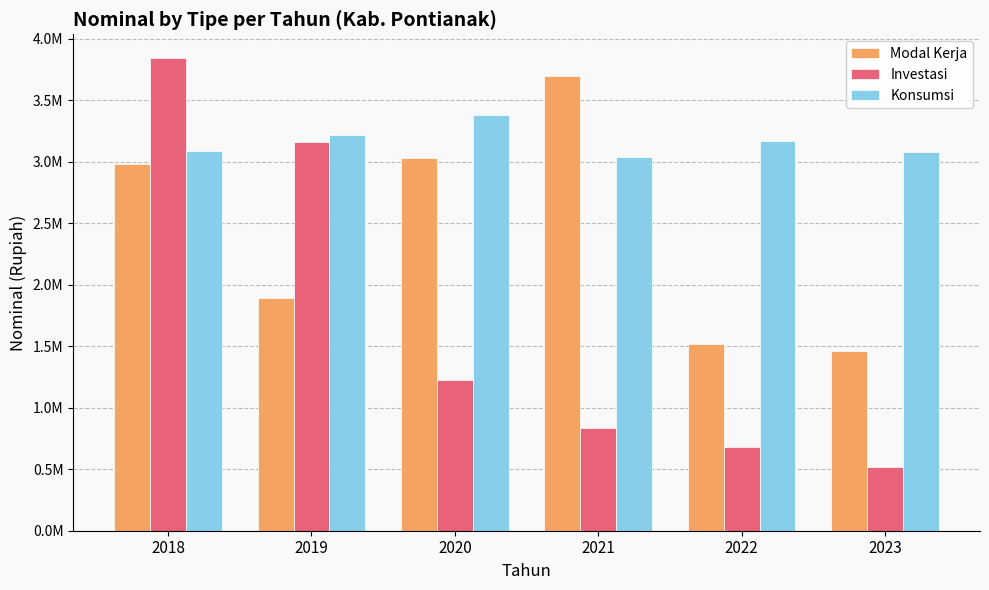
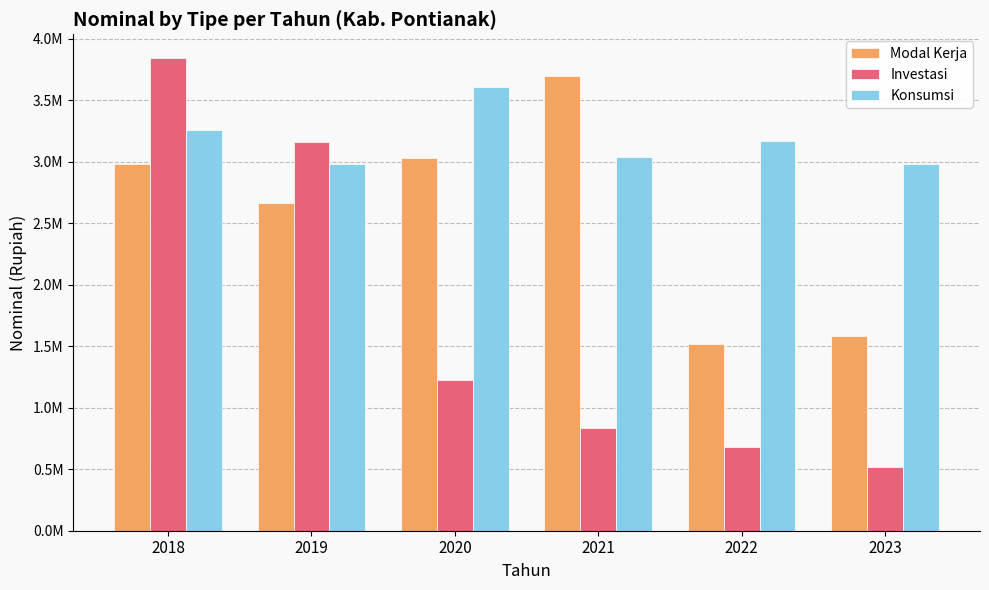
Konsumsi, 2018: 3090000 -> 3260000
Modal Kerja, 2019: 1890000 -> 2670000
Konsumsi, 2019: 3220000 -> 2980000
Konsumsi, 2020: 3380000 -> 3610000
Modal Kerja, 2023: 1460000 -> 1590000
Konsumsi, 2023: 3080000 -> 2980000
